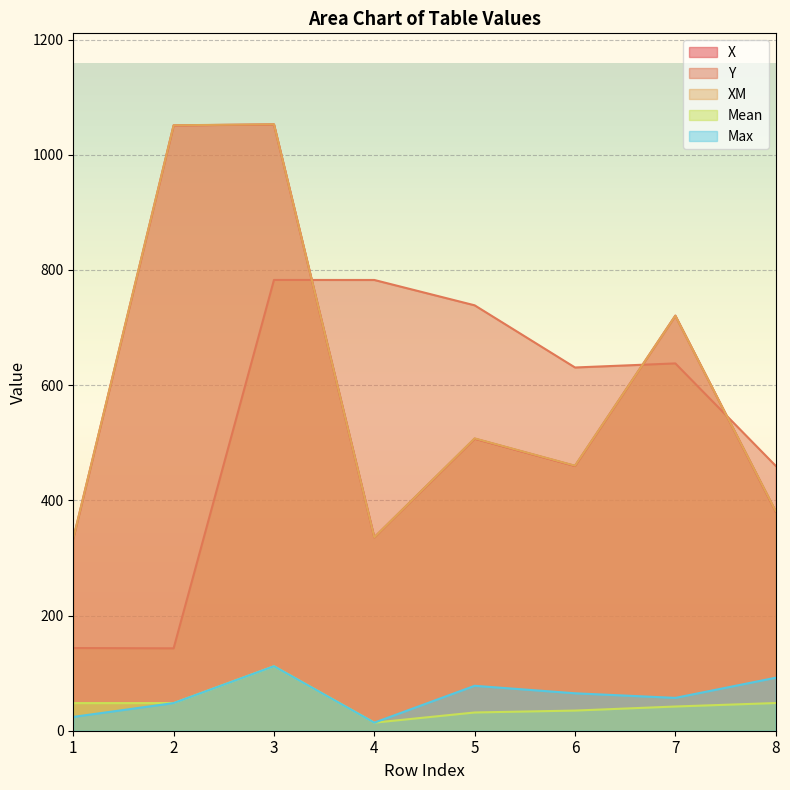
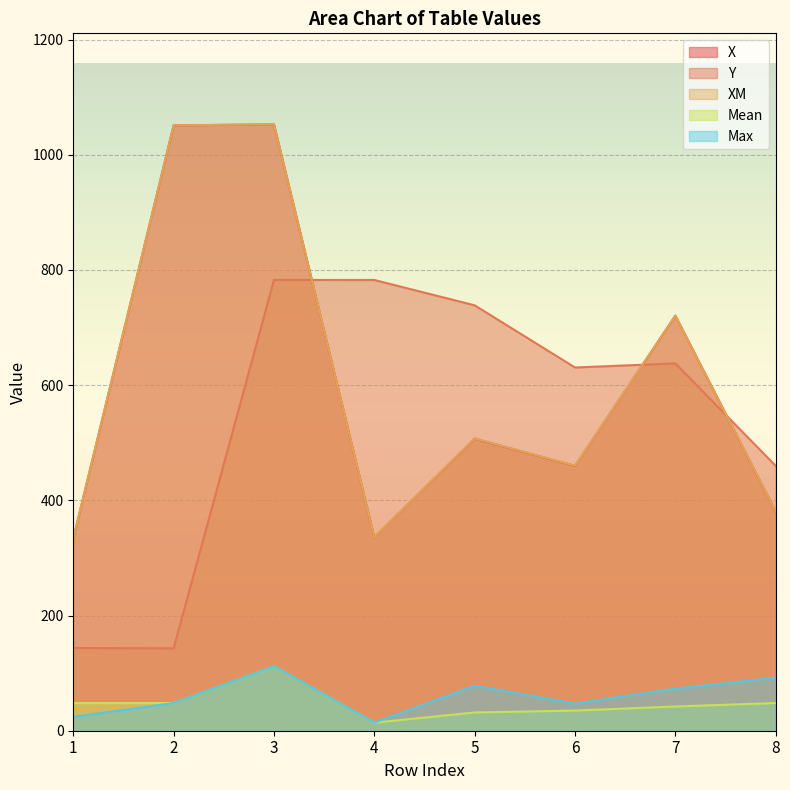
Max, 6: 70 -> 50
Max, 7: 60 -> 70
